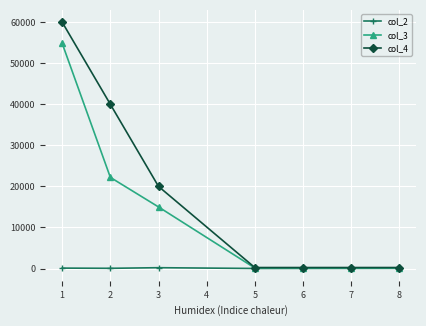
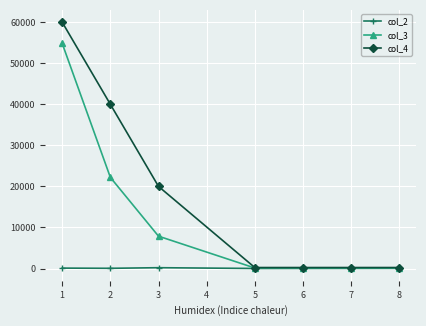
col_3, 3: 15000 -> 8000
